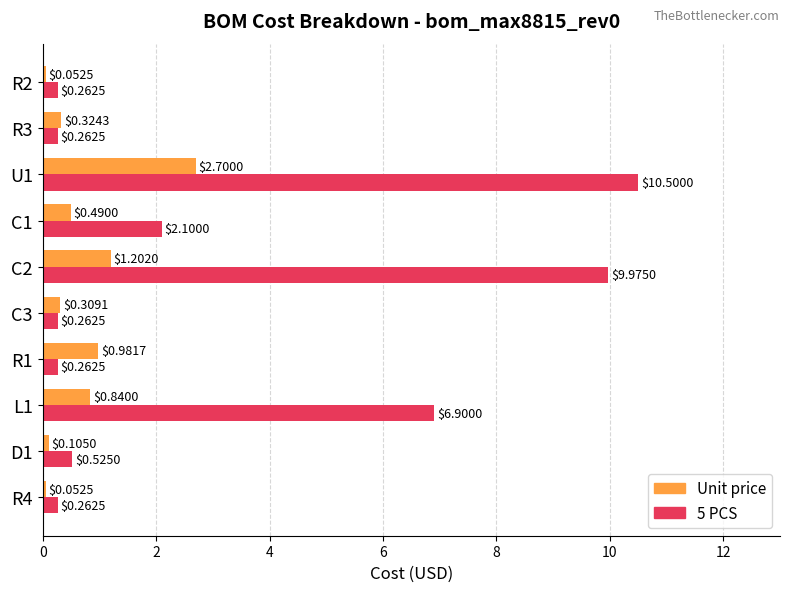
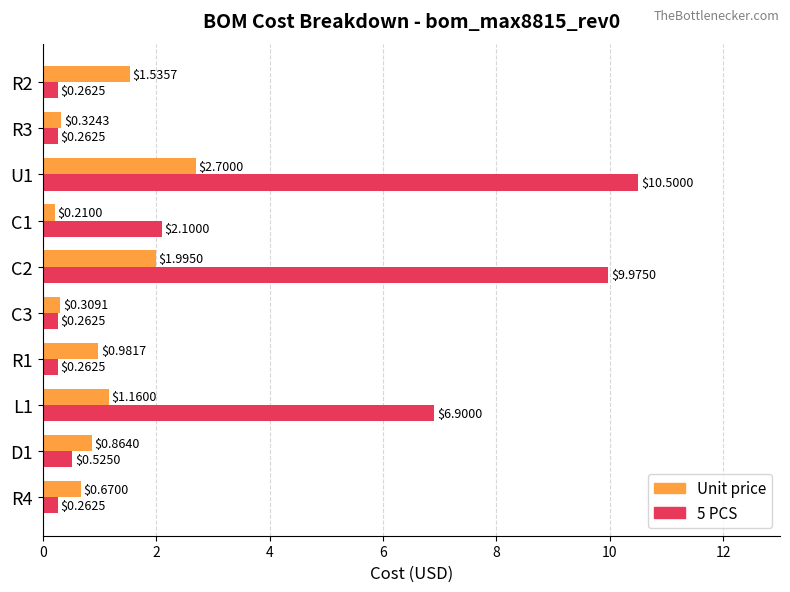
Unit price, R2: $0.0525 -> $1.5357
Unit price, C1: $0.4900 -> $0.2100
Unit price, C2: $1.2020 -> $1.9950
Unit price, L1: $0.8400 -> $1.1600
Unit price, D1: $0.1050 -> $0.8640
Unit price, R4: $0.0525 -> $0.6700
